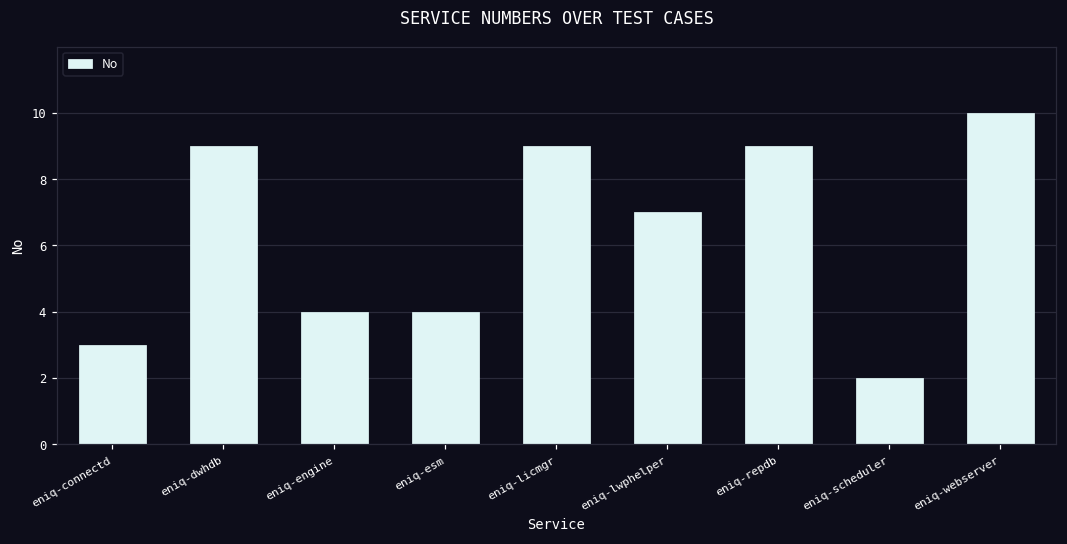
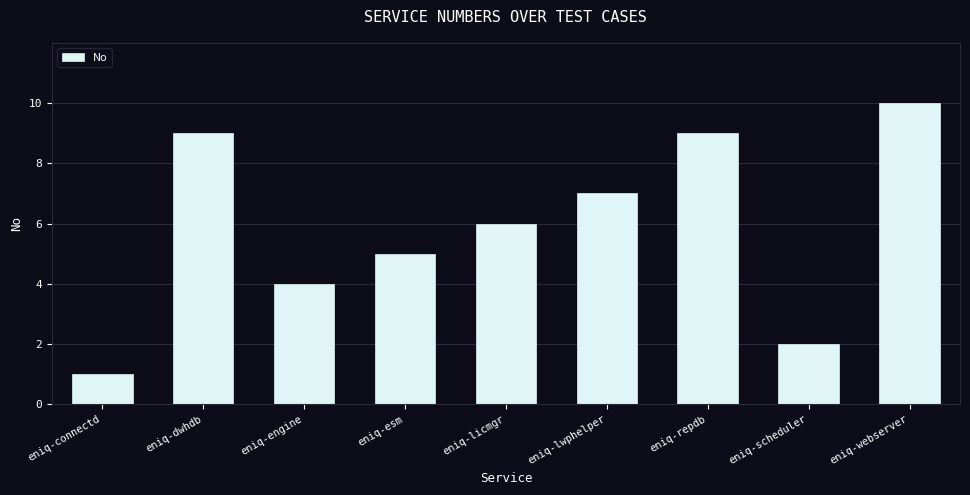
eniq-connectd: 3 -> 1
eniq-esm: 4 -> 5
eniq-licmgr: 9 -> 6
